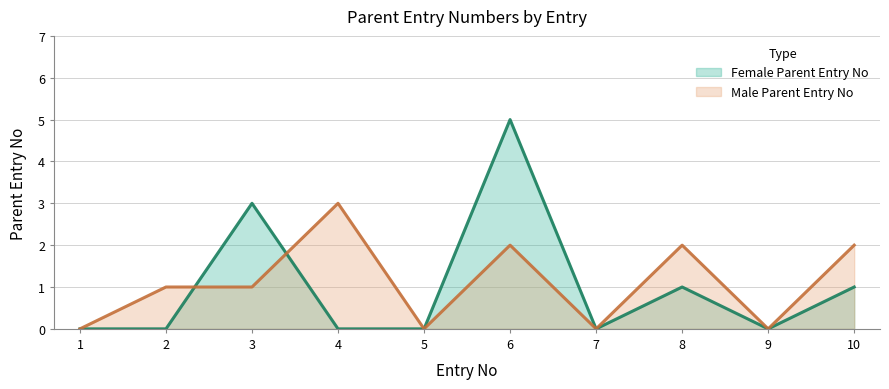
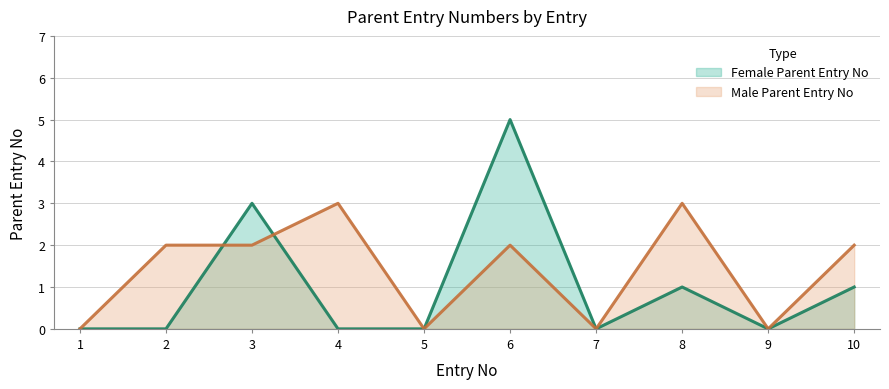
Male Parent Entry No, 2: 1 -> 2
Male Parent Entry No, 3: 1 -> 2
Male Parent Entry No, 8: 2 -> 3
